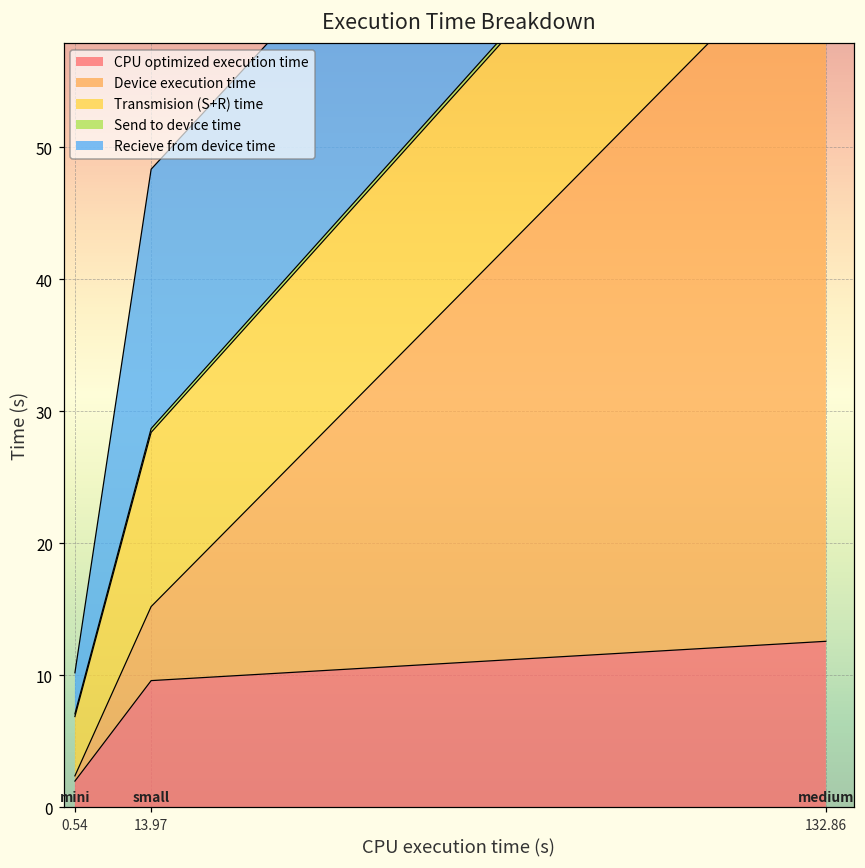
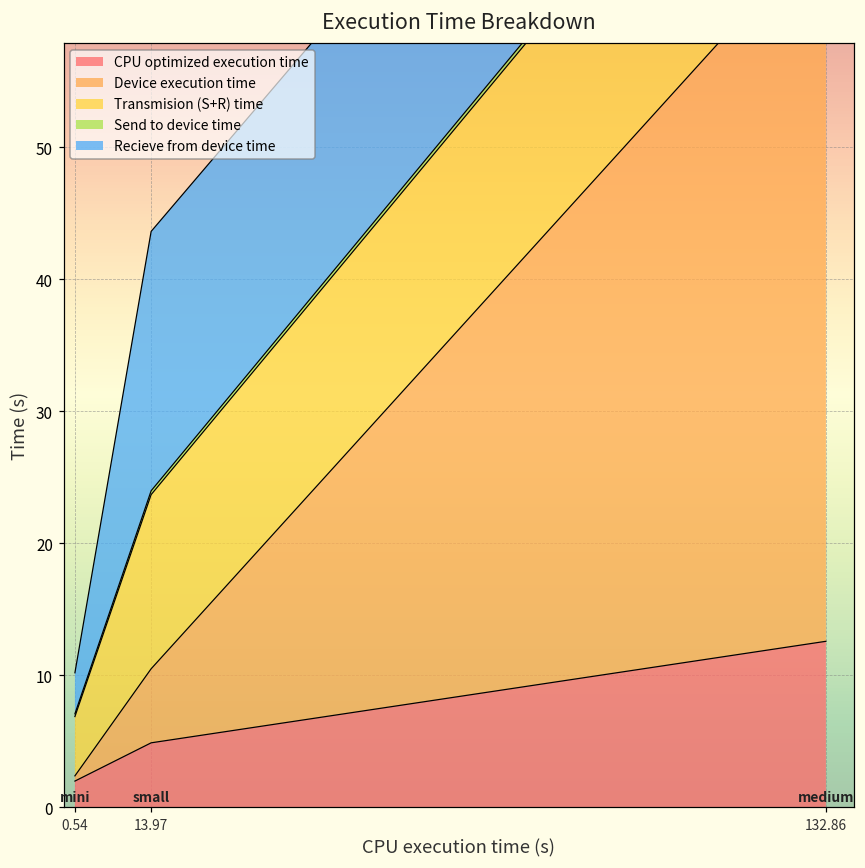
CPU optimized execution time, 13.97: 9.6 -> 4.9
